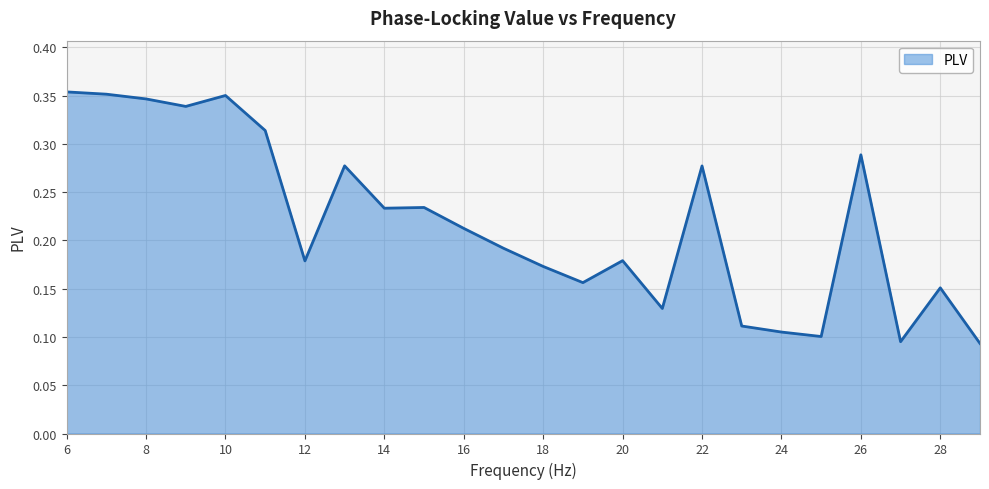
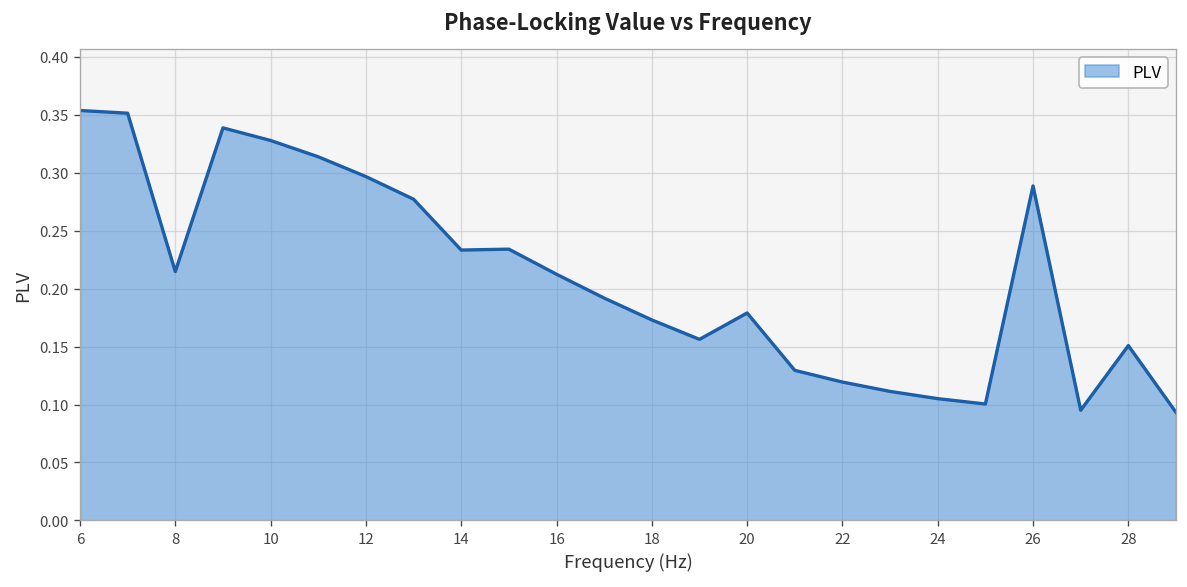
8: 0.35 -> 0.21
10: 0.35 -> 0.33
12: 0.18 -> 0.30
22: 0.28 -> 0.12
